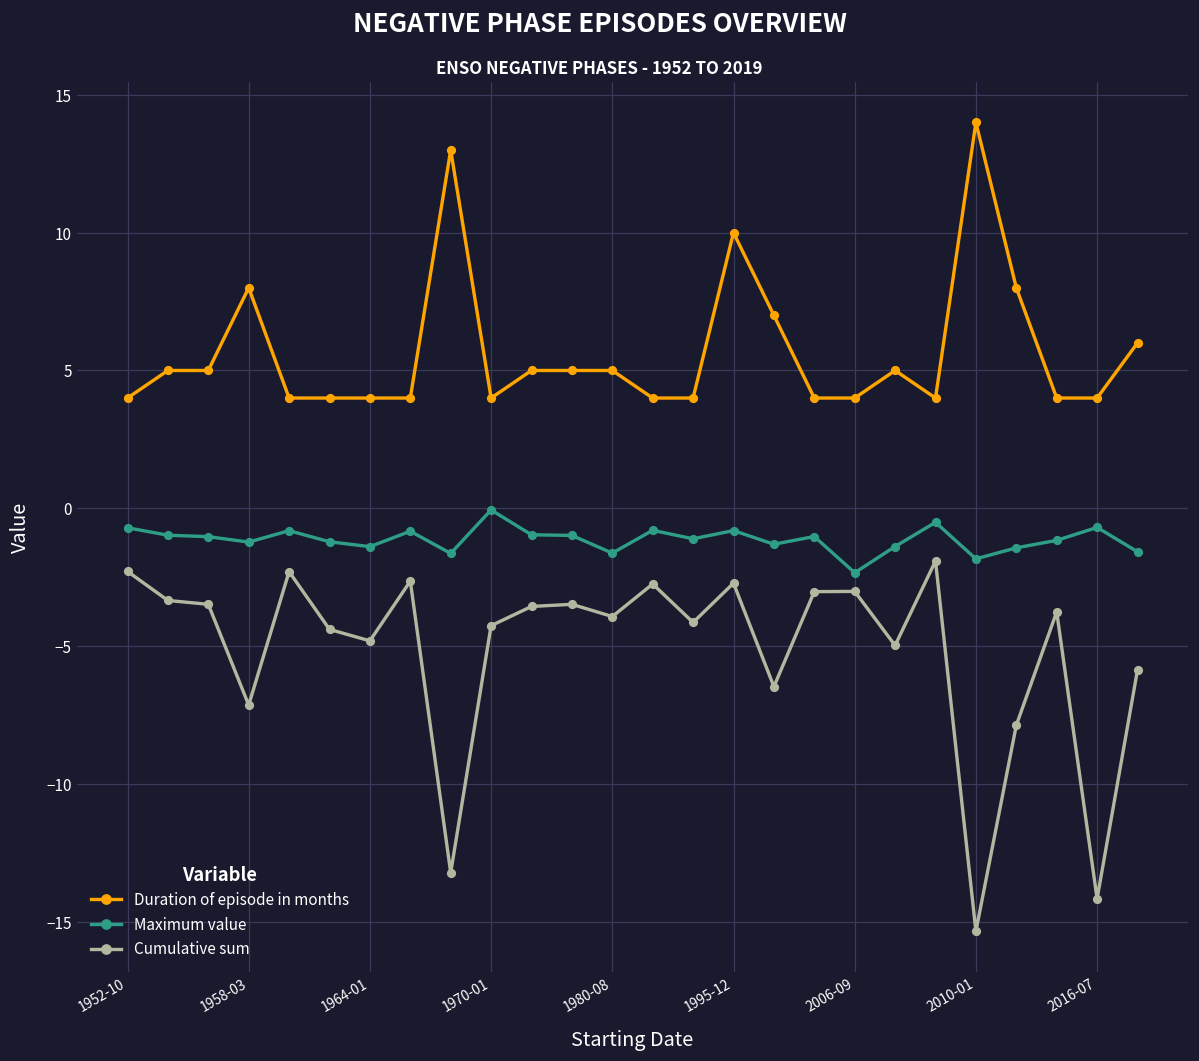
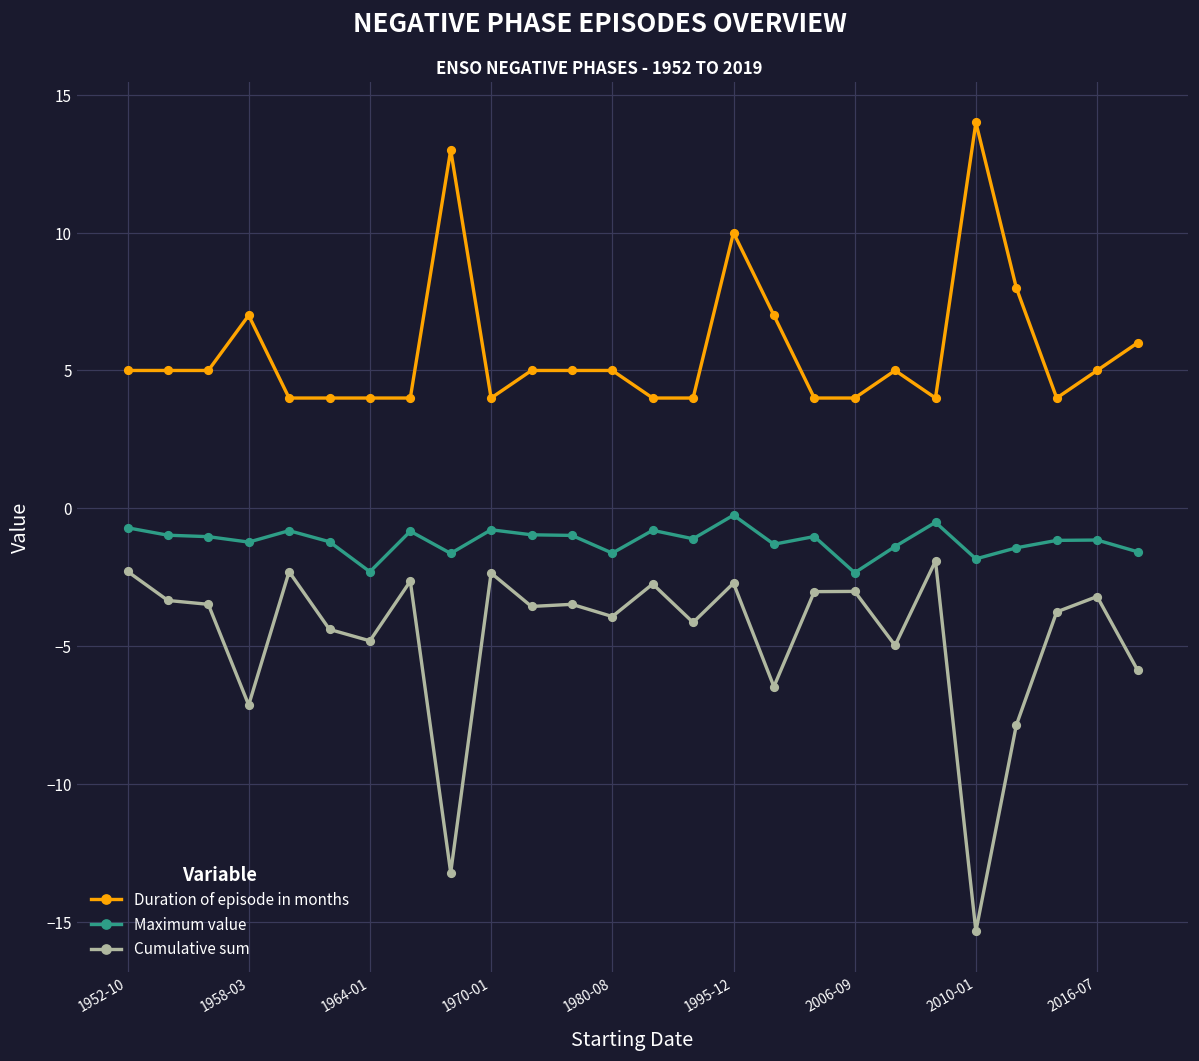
Duration of episode in months, 1952-10: 4 -> 5
Duration of episode in months, 1958-03: 8 -> 7
Maximum value, 1964-01: -1.4 -> -2.3
Maximum value, 1970-01: -0.1 -> -0.8
Cumulative sum, 1970-01: -4.3 -> -2.4
Maximum value, 1995-12: -0.8 -> -0.3
Duration of episode in months, 2016-07: 4 -> 5
Maximum value, 2016-07: -0.7 -> -1.2
Cumulative sum, 2016-07: -14.2 -> -3.2
